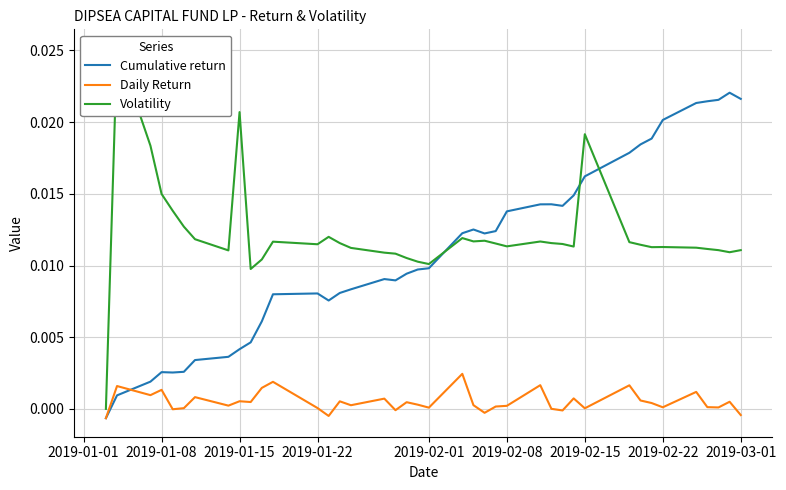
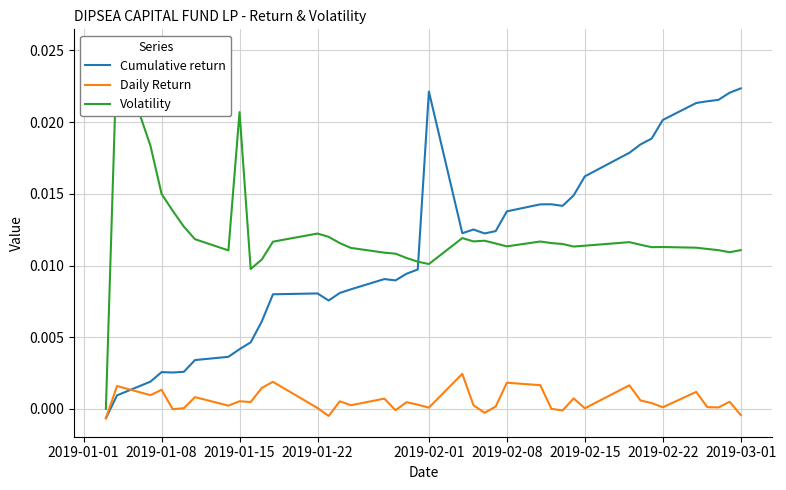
Volatility, 2019-01-22: 0.0115 -> 0.0122
Cumulative return, 2019-02-01: 0.0098 -> 0.0221
Daily Return, 2019-02-08: 0.0002 -> 0.0018
Volatility, 2019-02-15: 0.0192 -> 0.0114
Cumulative return, 2019-03-01: 0.0216 -> 0.0224
